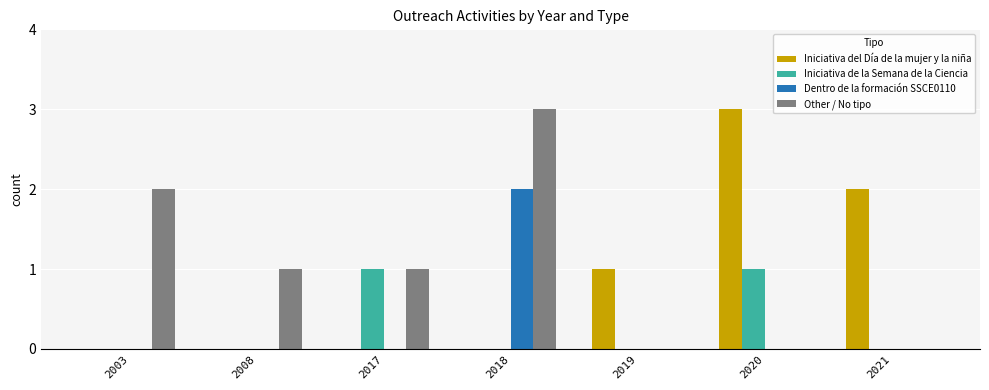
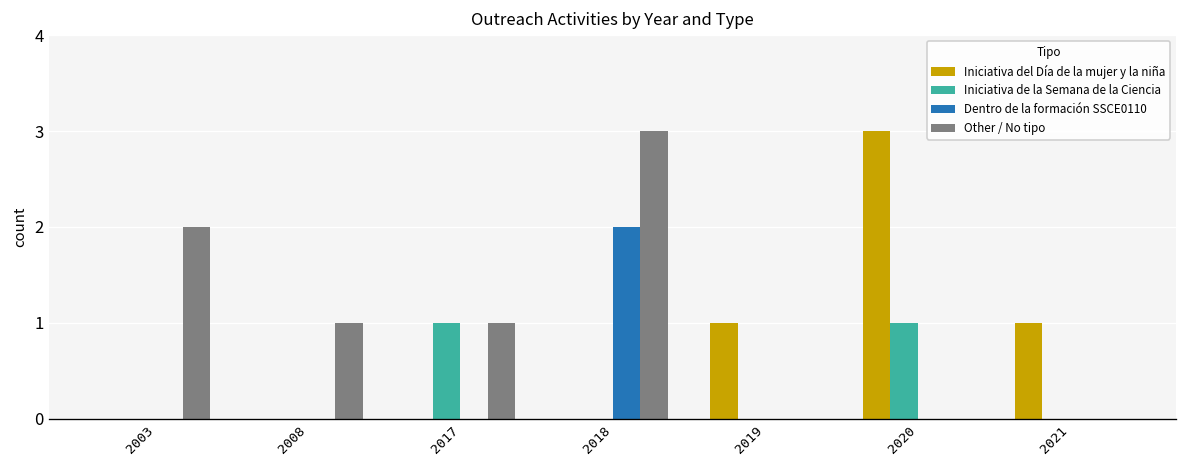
Iniciativa del Día de la mujer y la niña, 2021: 2 -> 1
